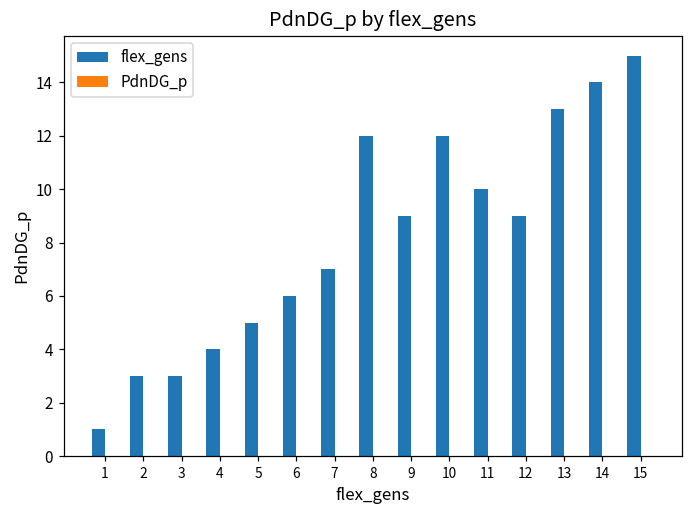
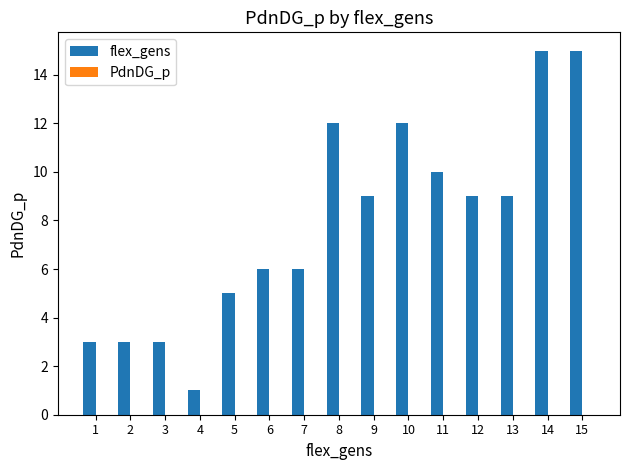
flex_gens, 1: 1 -> 3
flex_gens, 4: 4 -> 1
flex_gens, 7: 7 -> 6
flex_gens, 13: 13 -> 9
flex_gens, 14: 14 -> 15
